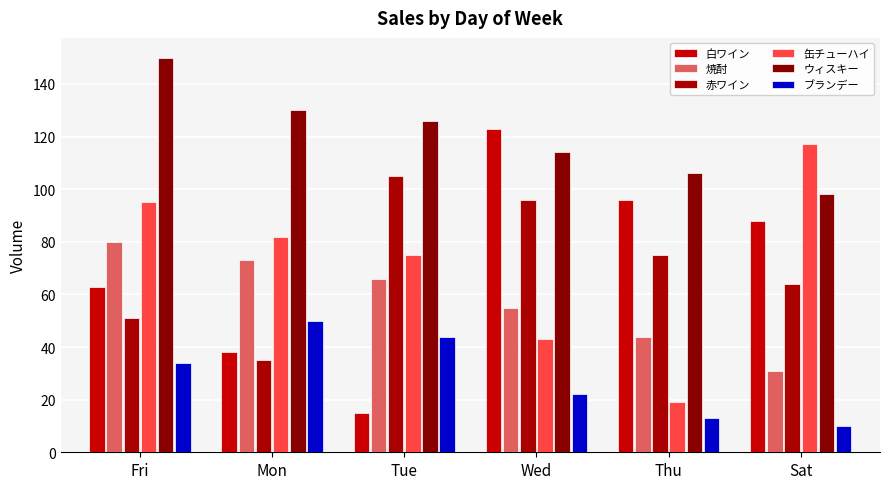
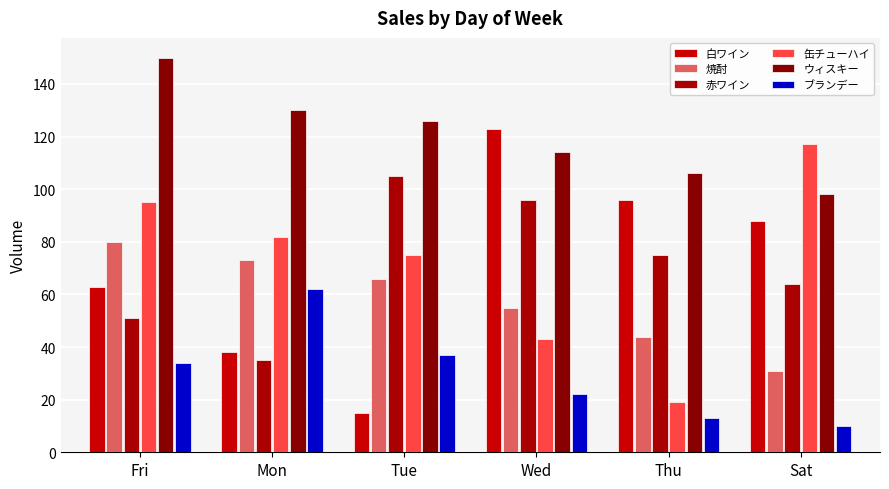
ブランデー, Mon: 50 -> 62
ブランデー, Tue: 44 -> 37
